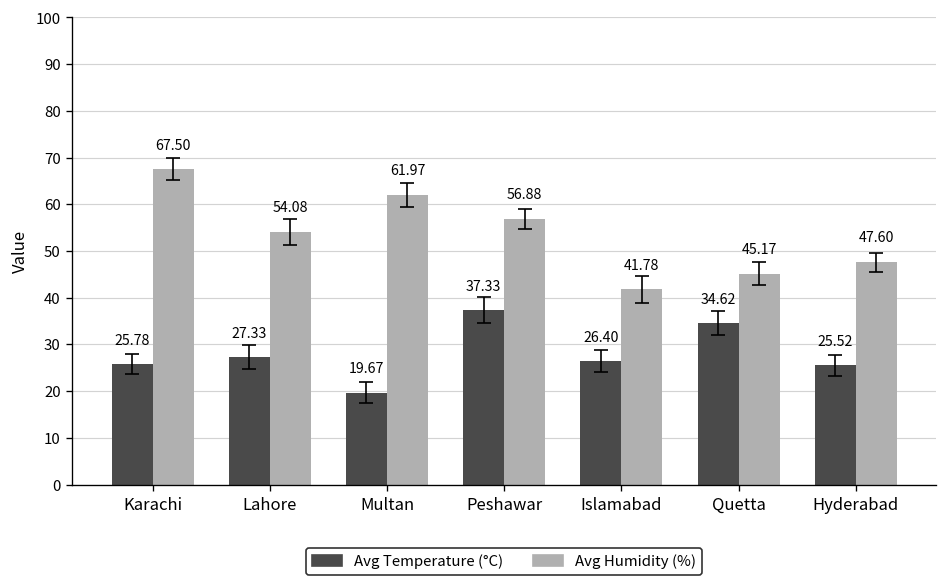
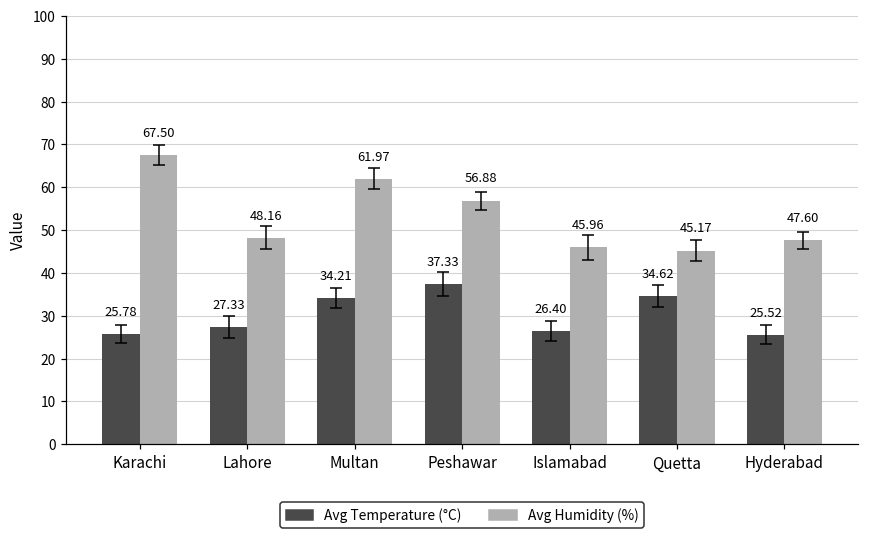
Avg Humidity (%), Lahore: 54.08 -> 48.16
Avg Temperature (°C), Multan: 19.67 -> 34.21
Avg Humidity (%), Islamabad: 41.78 -> 45.96
